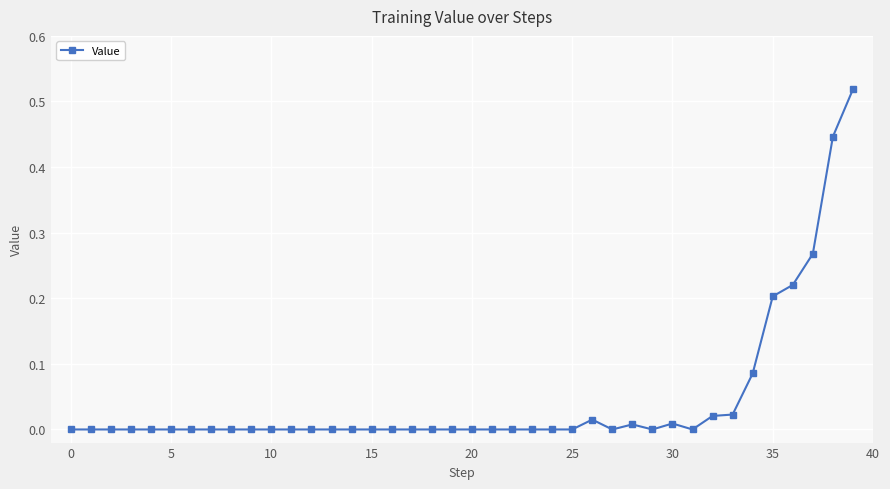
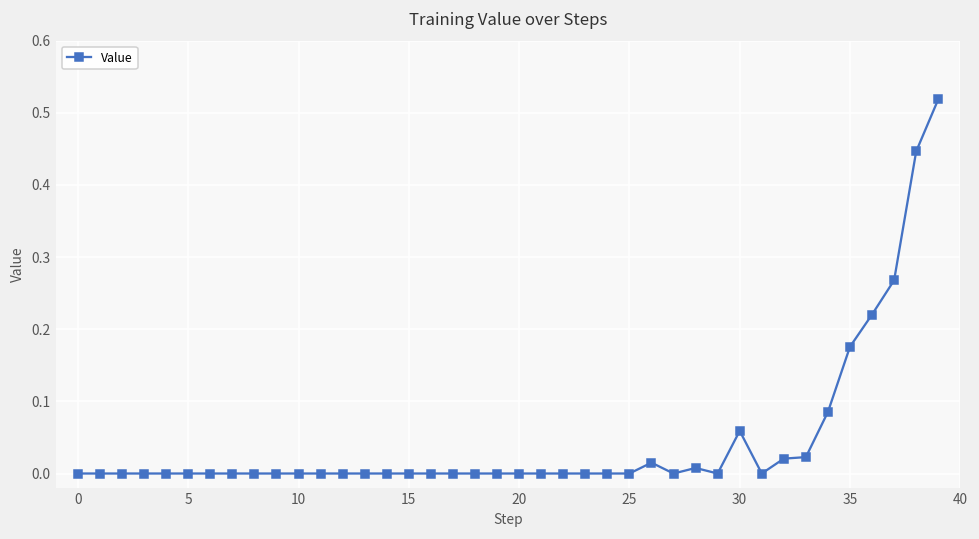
30: 0.01 -> 0.06
35: 0.20 -> 0.18
